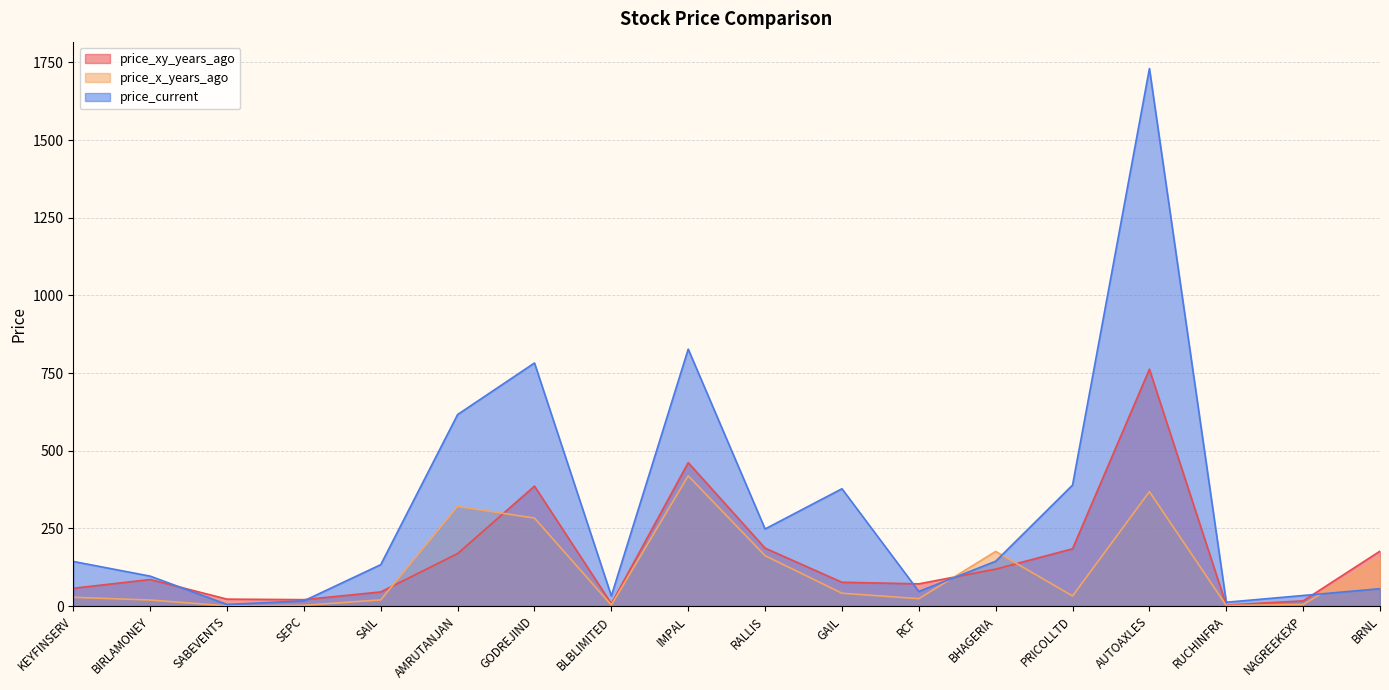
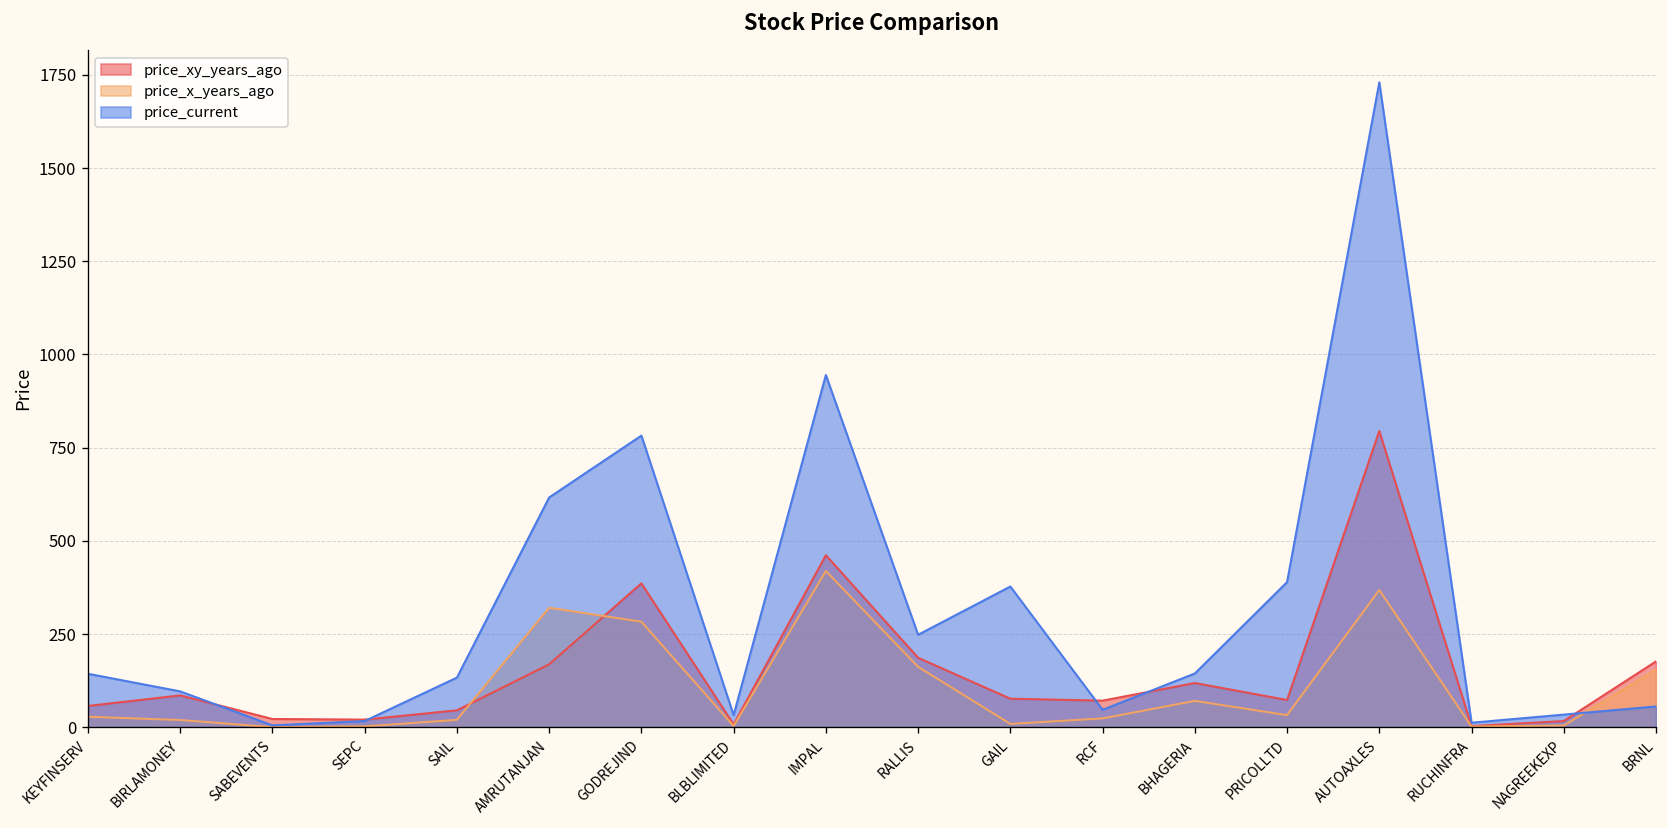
price_current, IMPAL: 830 -> 940
price_x_years_ago, GAIL: 40 -> 10
price_x_years_ago, BHAGERIA: 180 -> 70
price_xy_years_ago, PRICOLLTD: 180 -> 70
price_xy_years_ago, AUTOAXLES: 760 -> 790
